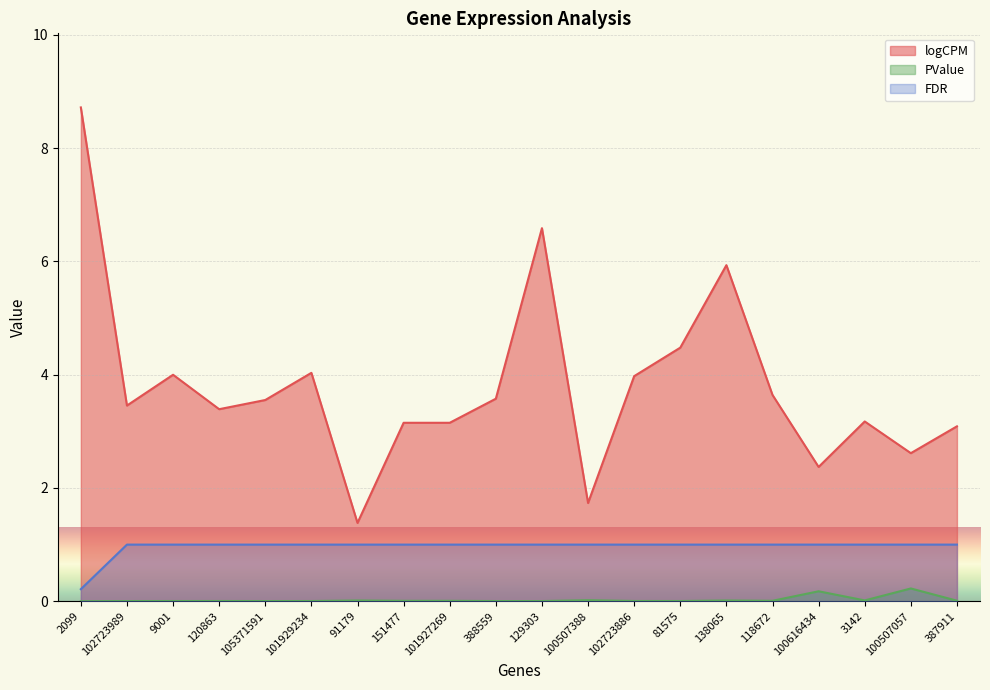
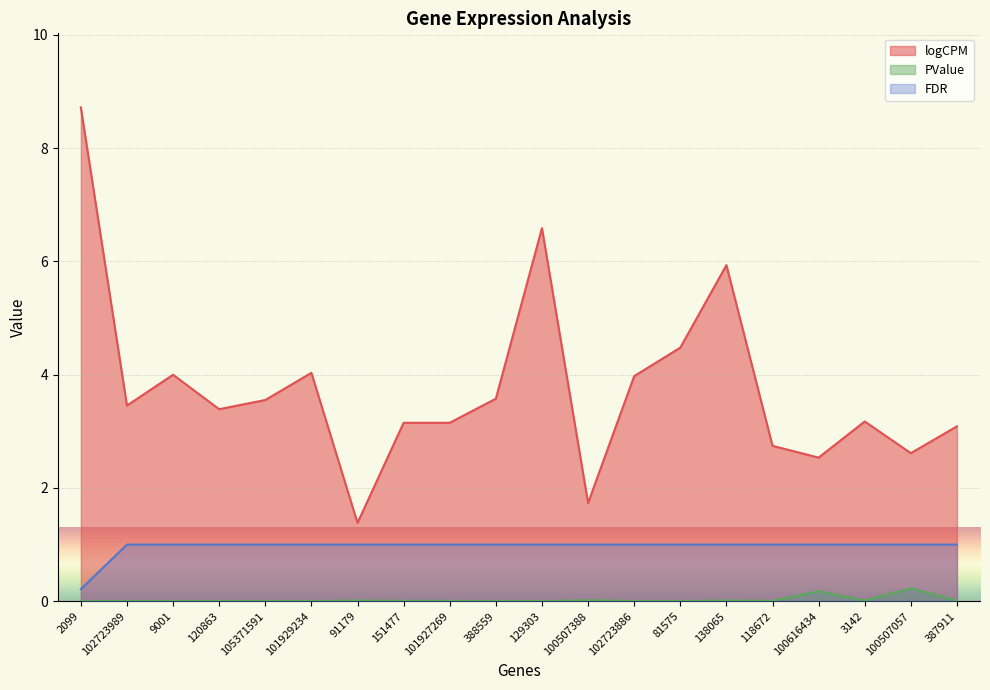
logCPM, 118672: 3.6 -> 2.7
logCPM, 100616434: 2.4 -> 2.5
